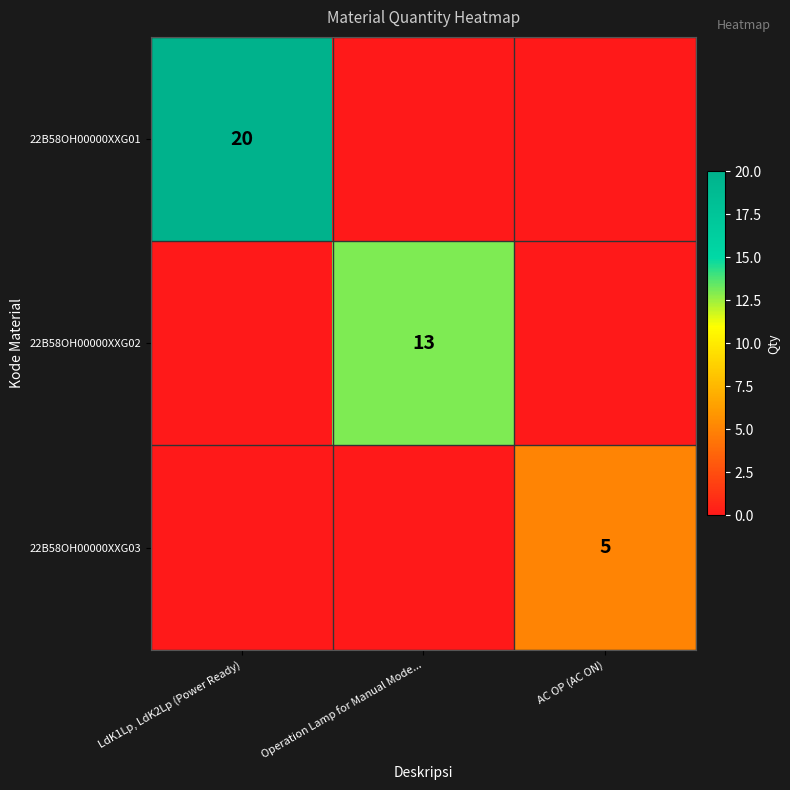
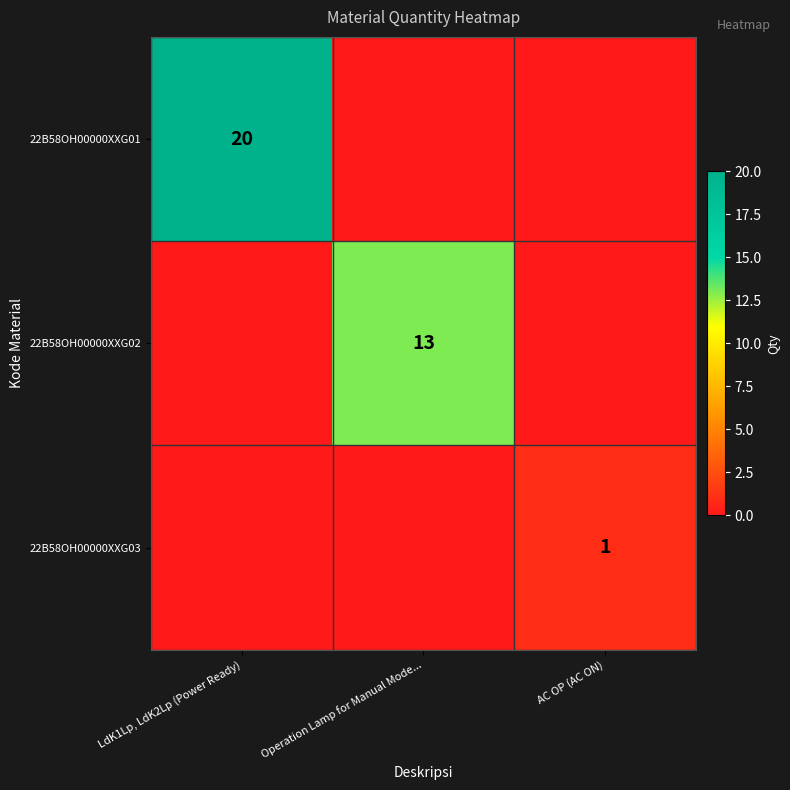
22B58OH00000XXG03, AC OP (AC ON): 5 -> 1
